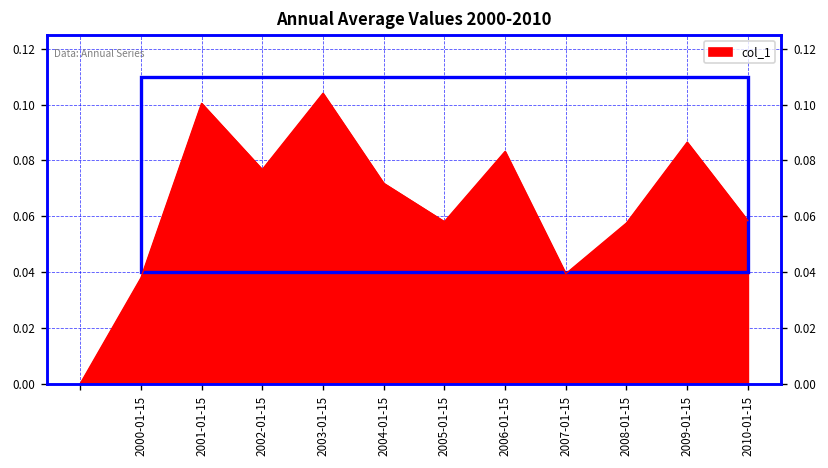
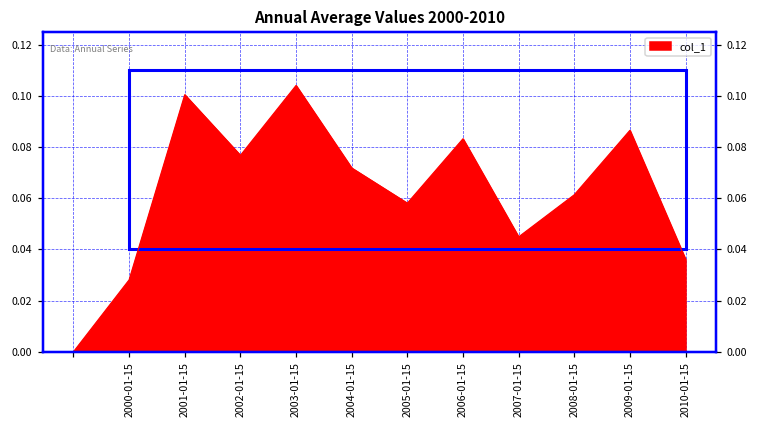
2000-01-15: 0.038 -> 0.028
2007-01-15: 0.039 -> 0.045
2008-01-15: 0.058 -> 0.061
2010-01-15: 0.058 -> 0.036
